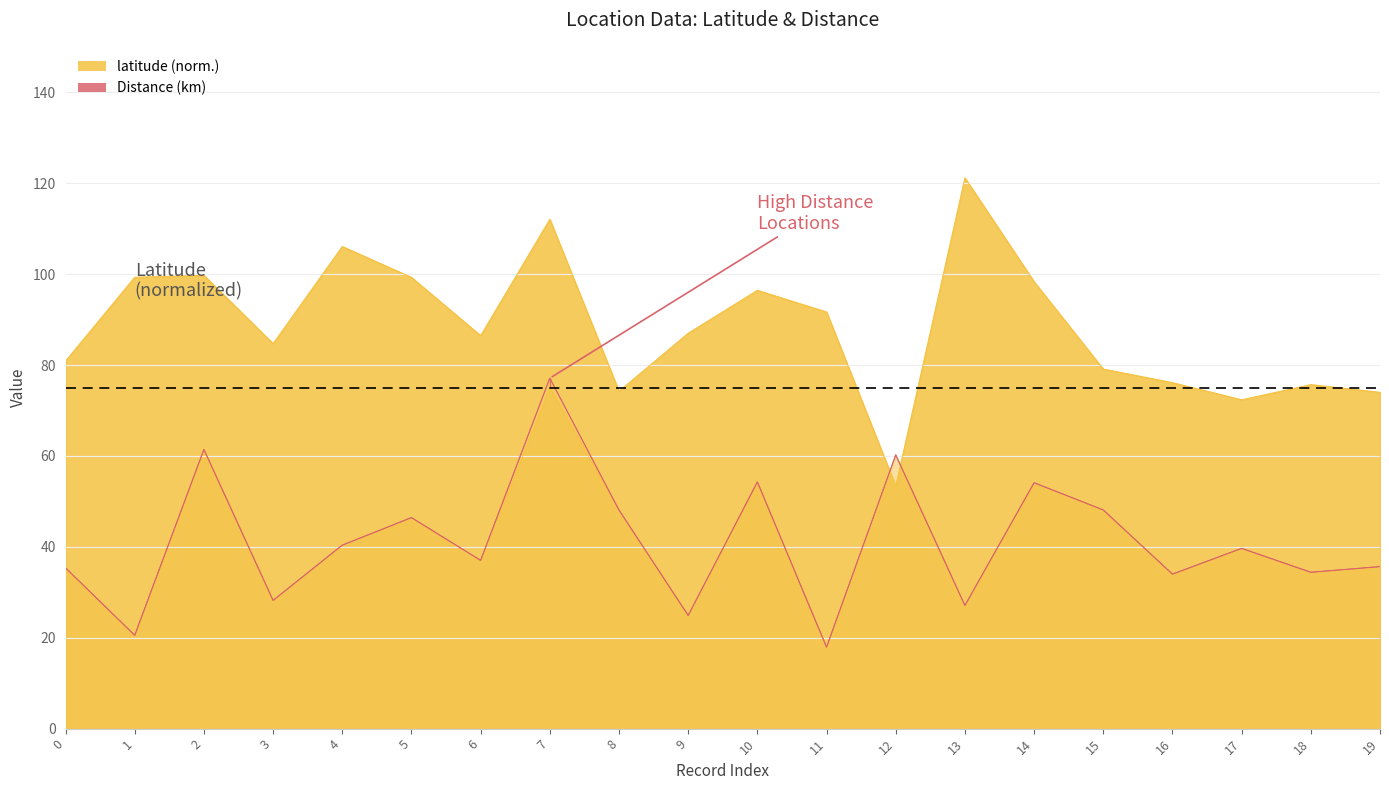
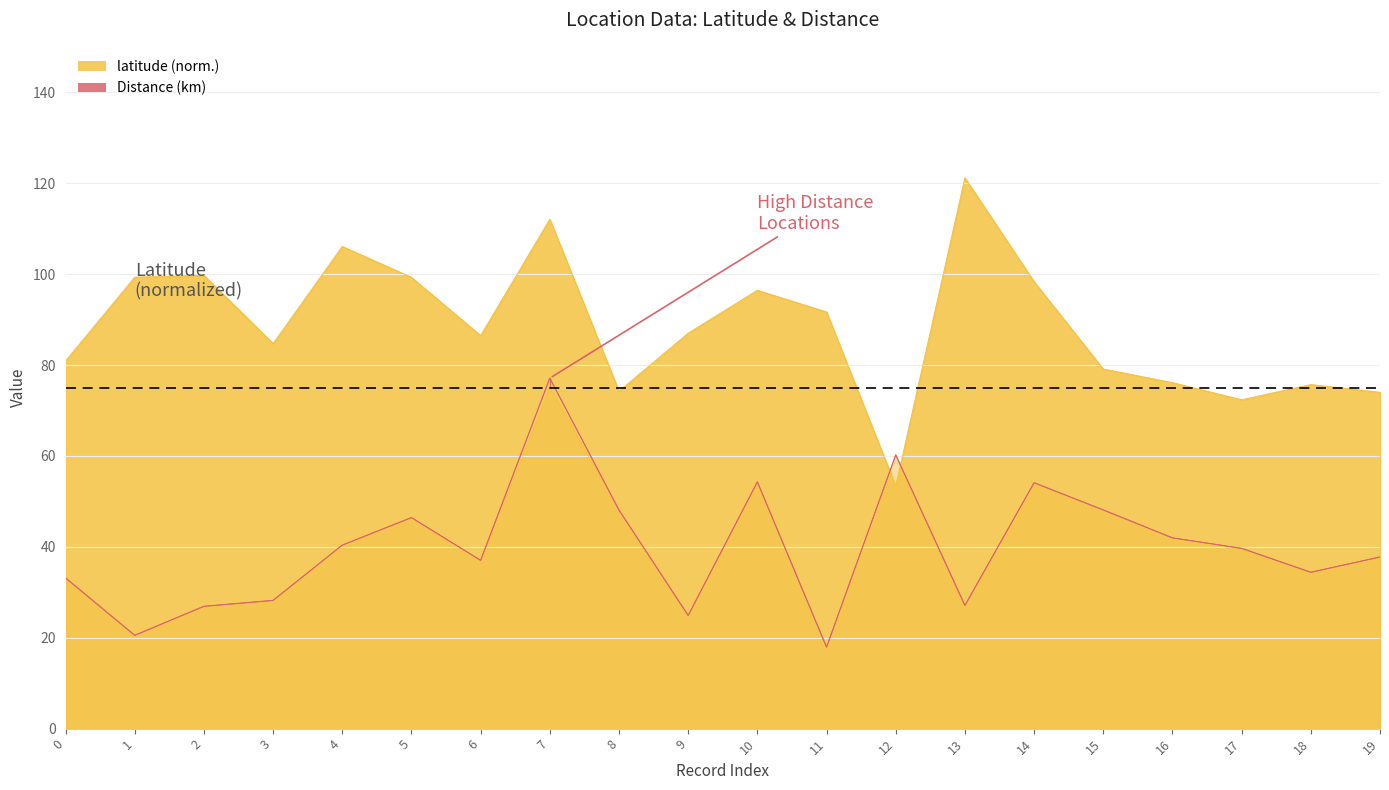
Distance (km), 0: 35 -> 33
Distance (km), 2: 61 -> 27
Distance (km), 16: 34 -> 42
Distance (km), 19: 36 -> 38
